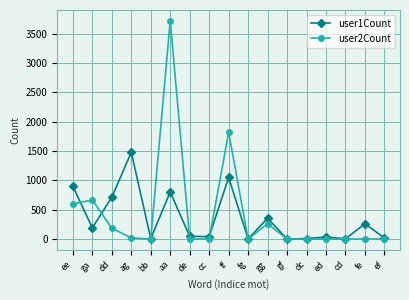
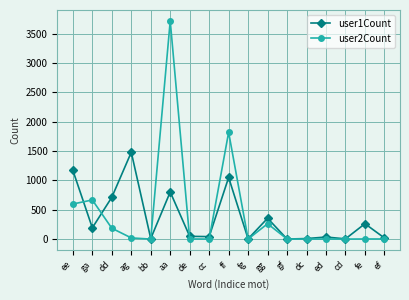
user1Count, ee: 900 -> 1200
